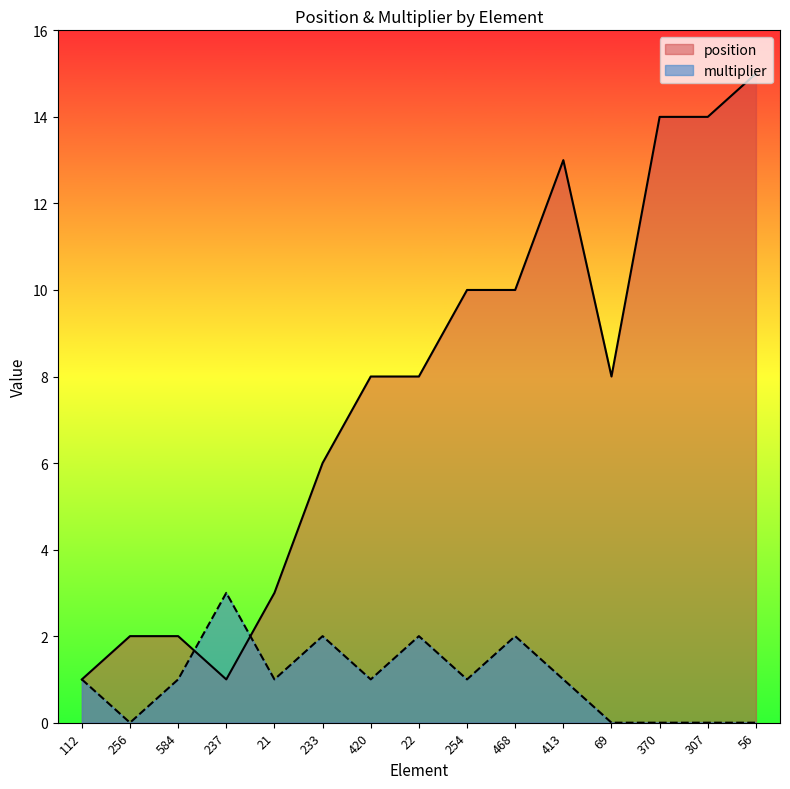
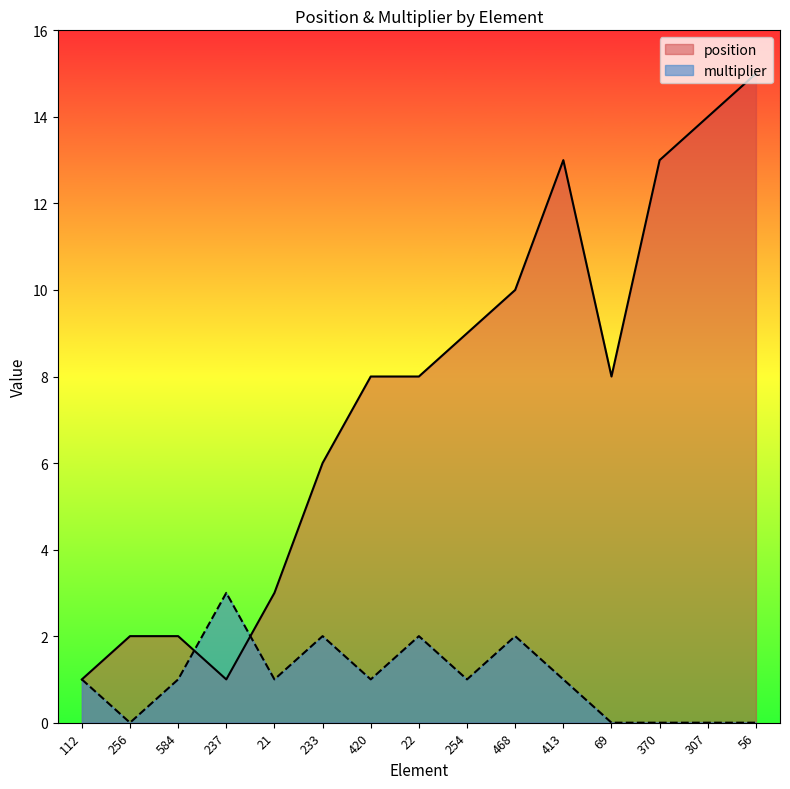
position, 254: 10 -> 9
position, 370: 14 -> 13
